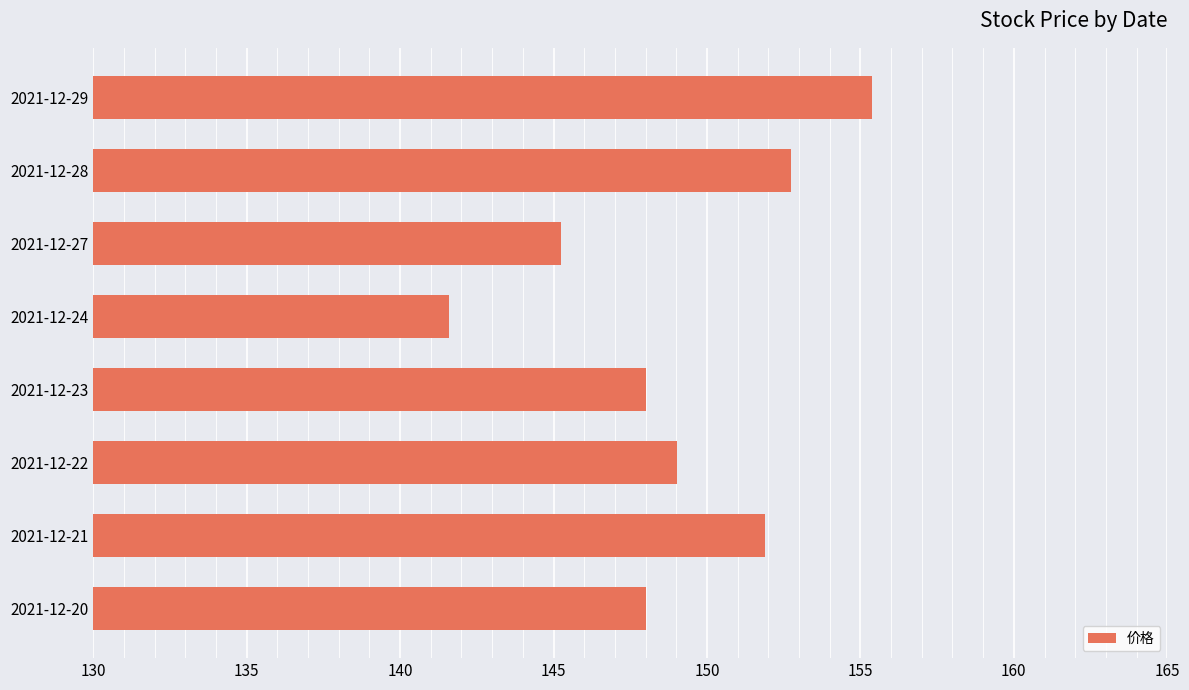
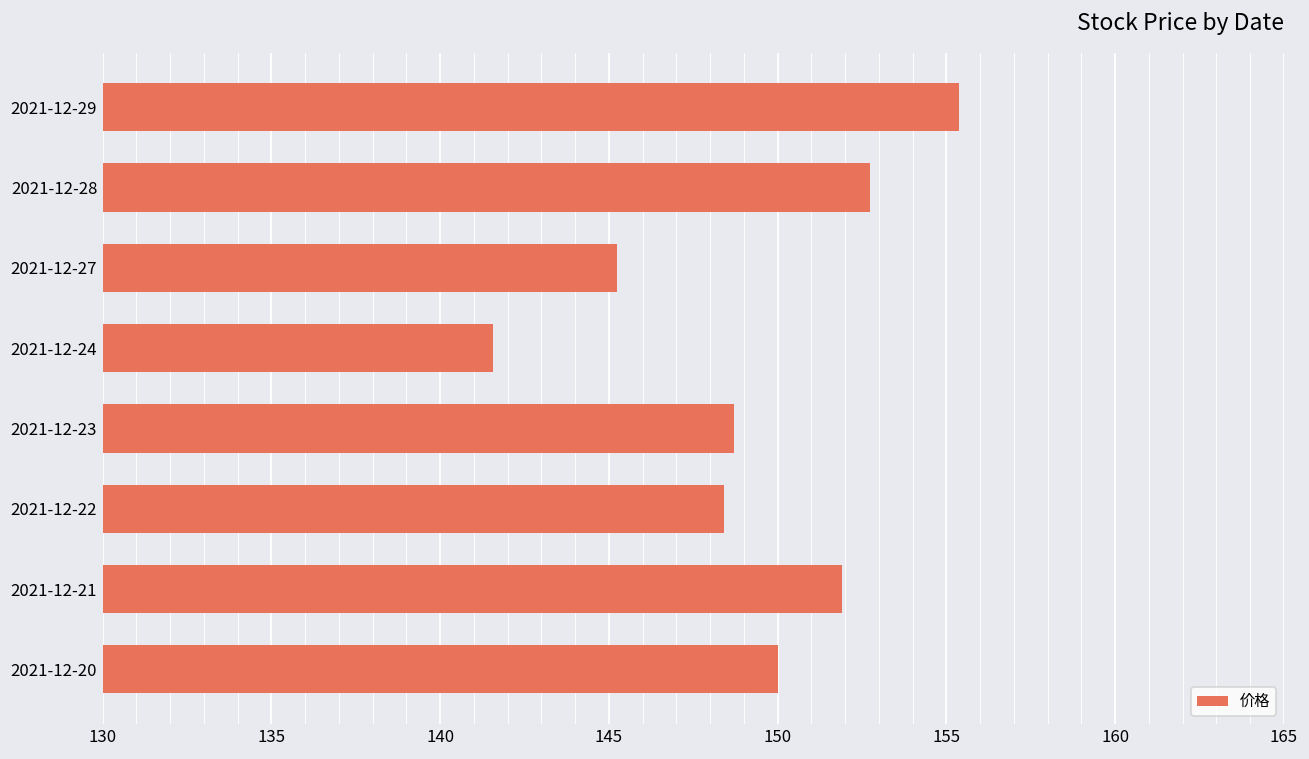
2021-12-23: 148.0 -> 148.7
2021-12-22: 149.0 -> 148.4
2021-12-20: 148 -> 150
